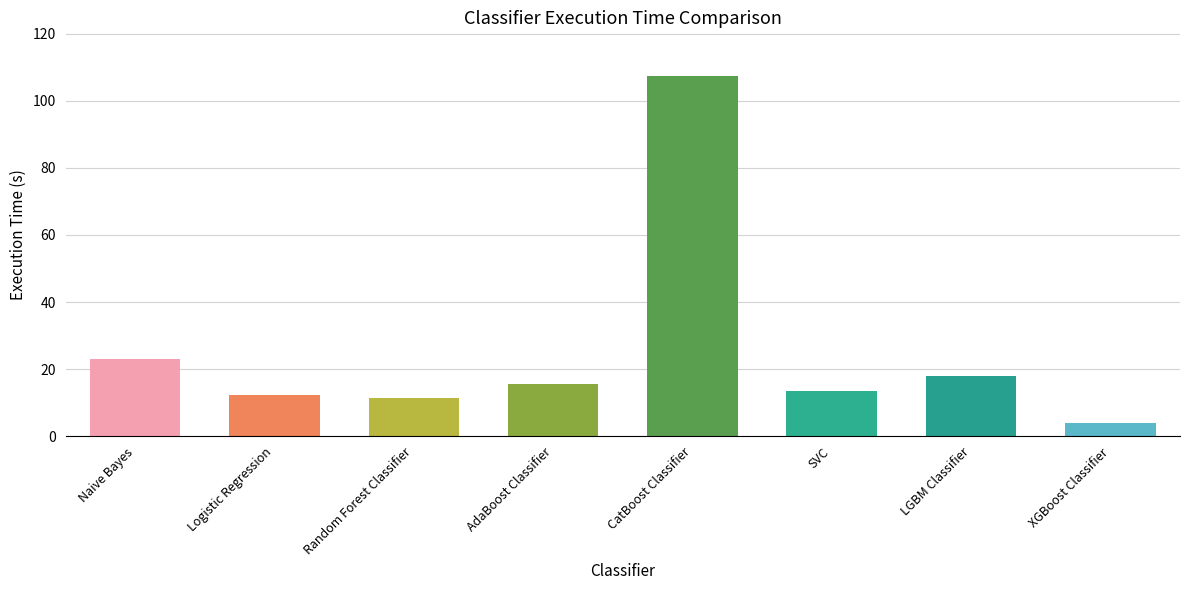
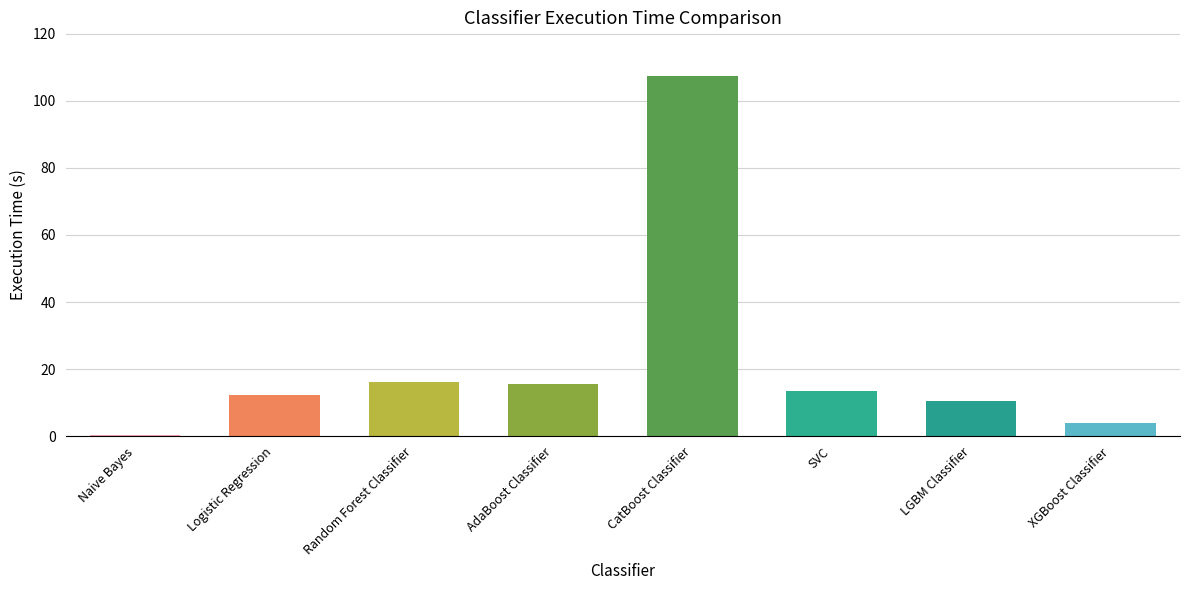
Naive Bayes: 23 -> 0
Random Forest Classifier: 12 -> 16
LGBM Classifier: 18 -> 11
